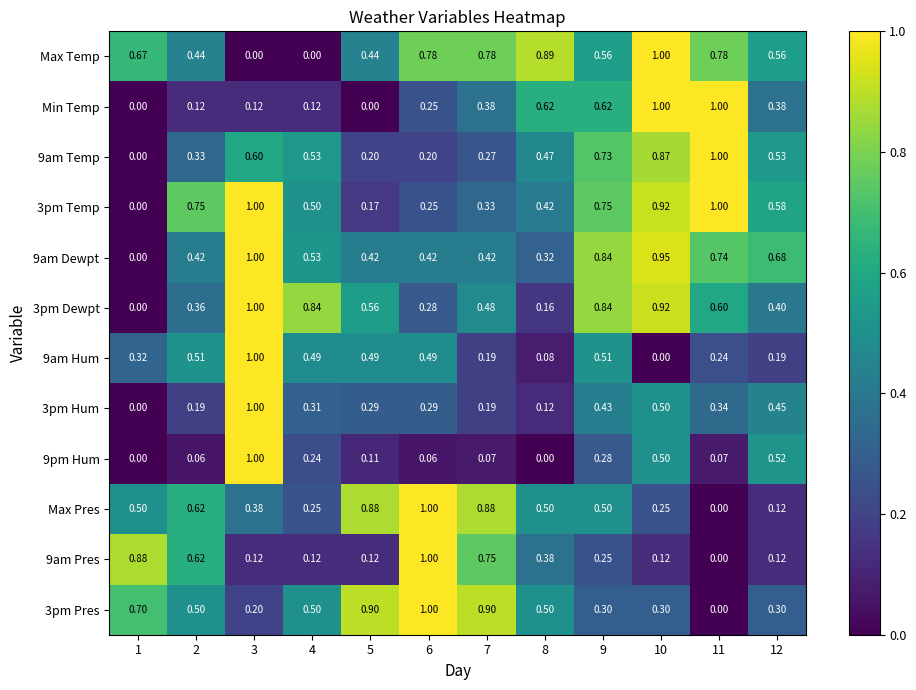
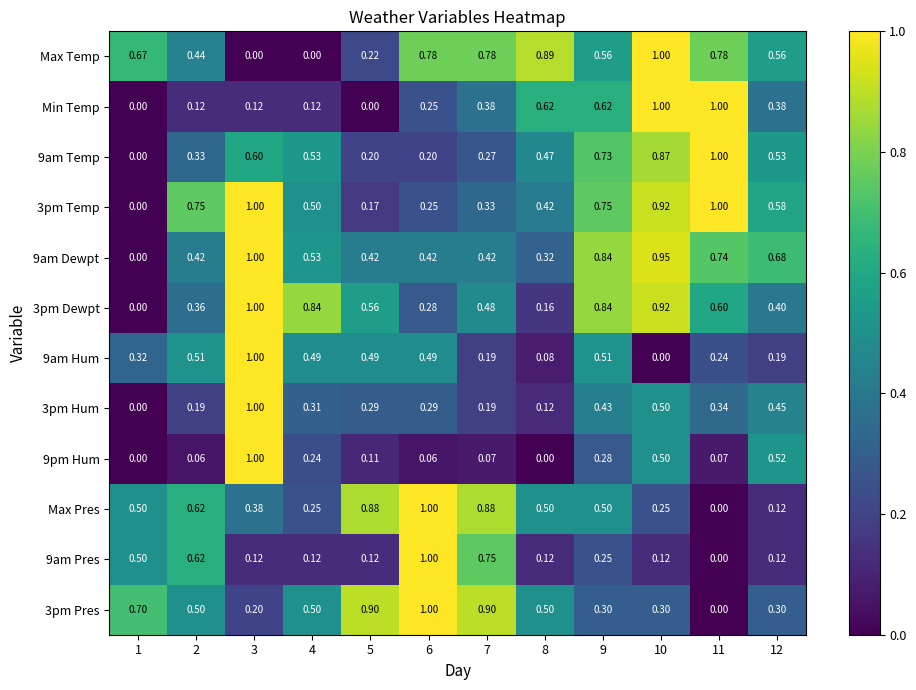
Max Temp, 5: 0.44 -> 0.22
9am Pres, 1: 0.88 -> 0.50
9am Pres, 8: 0.38 -> 0.12
